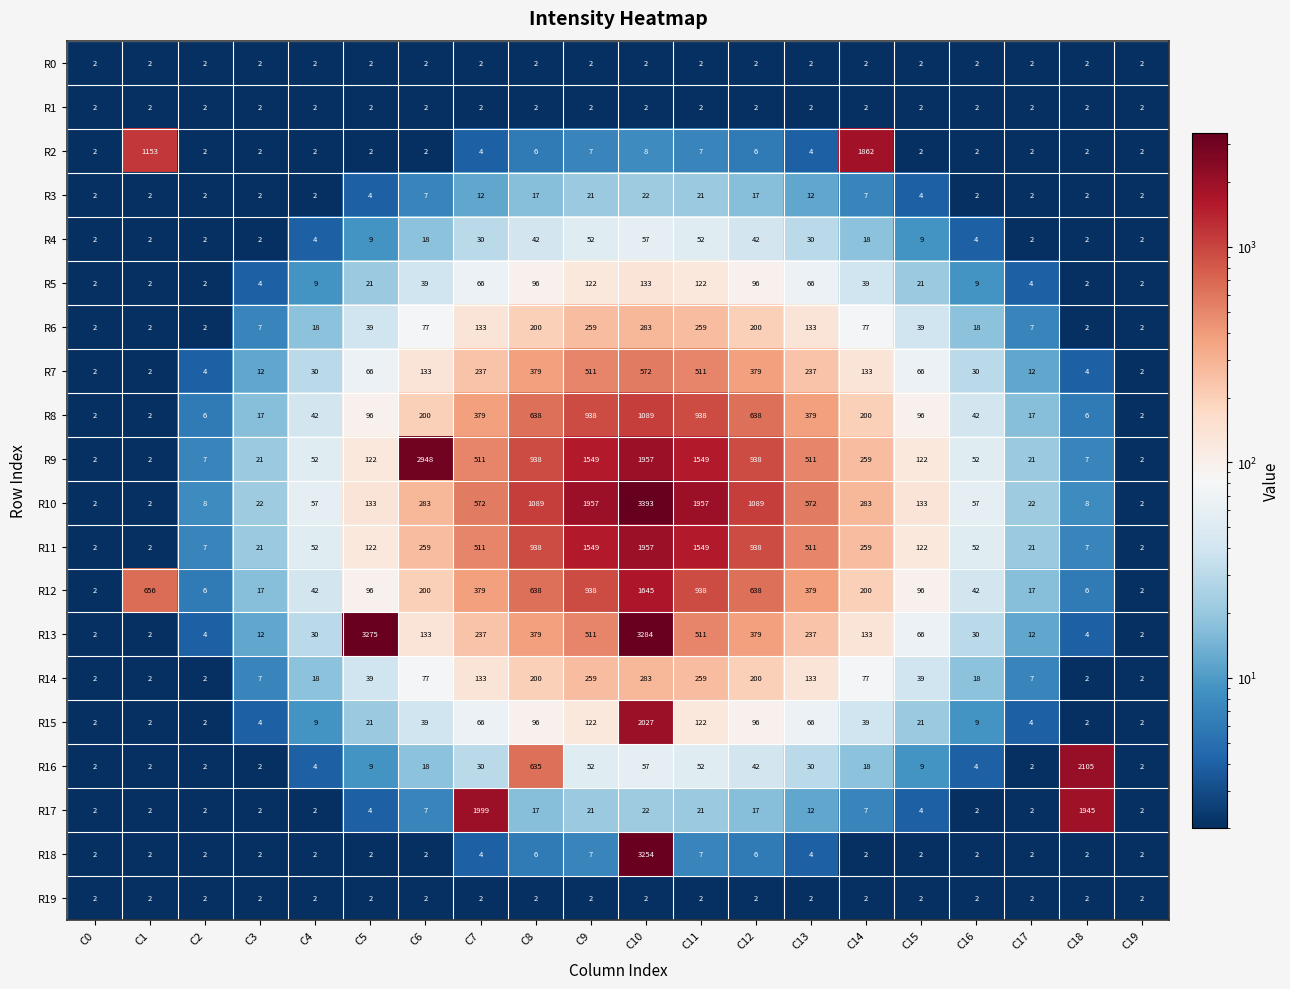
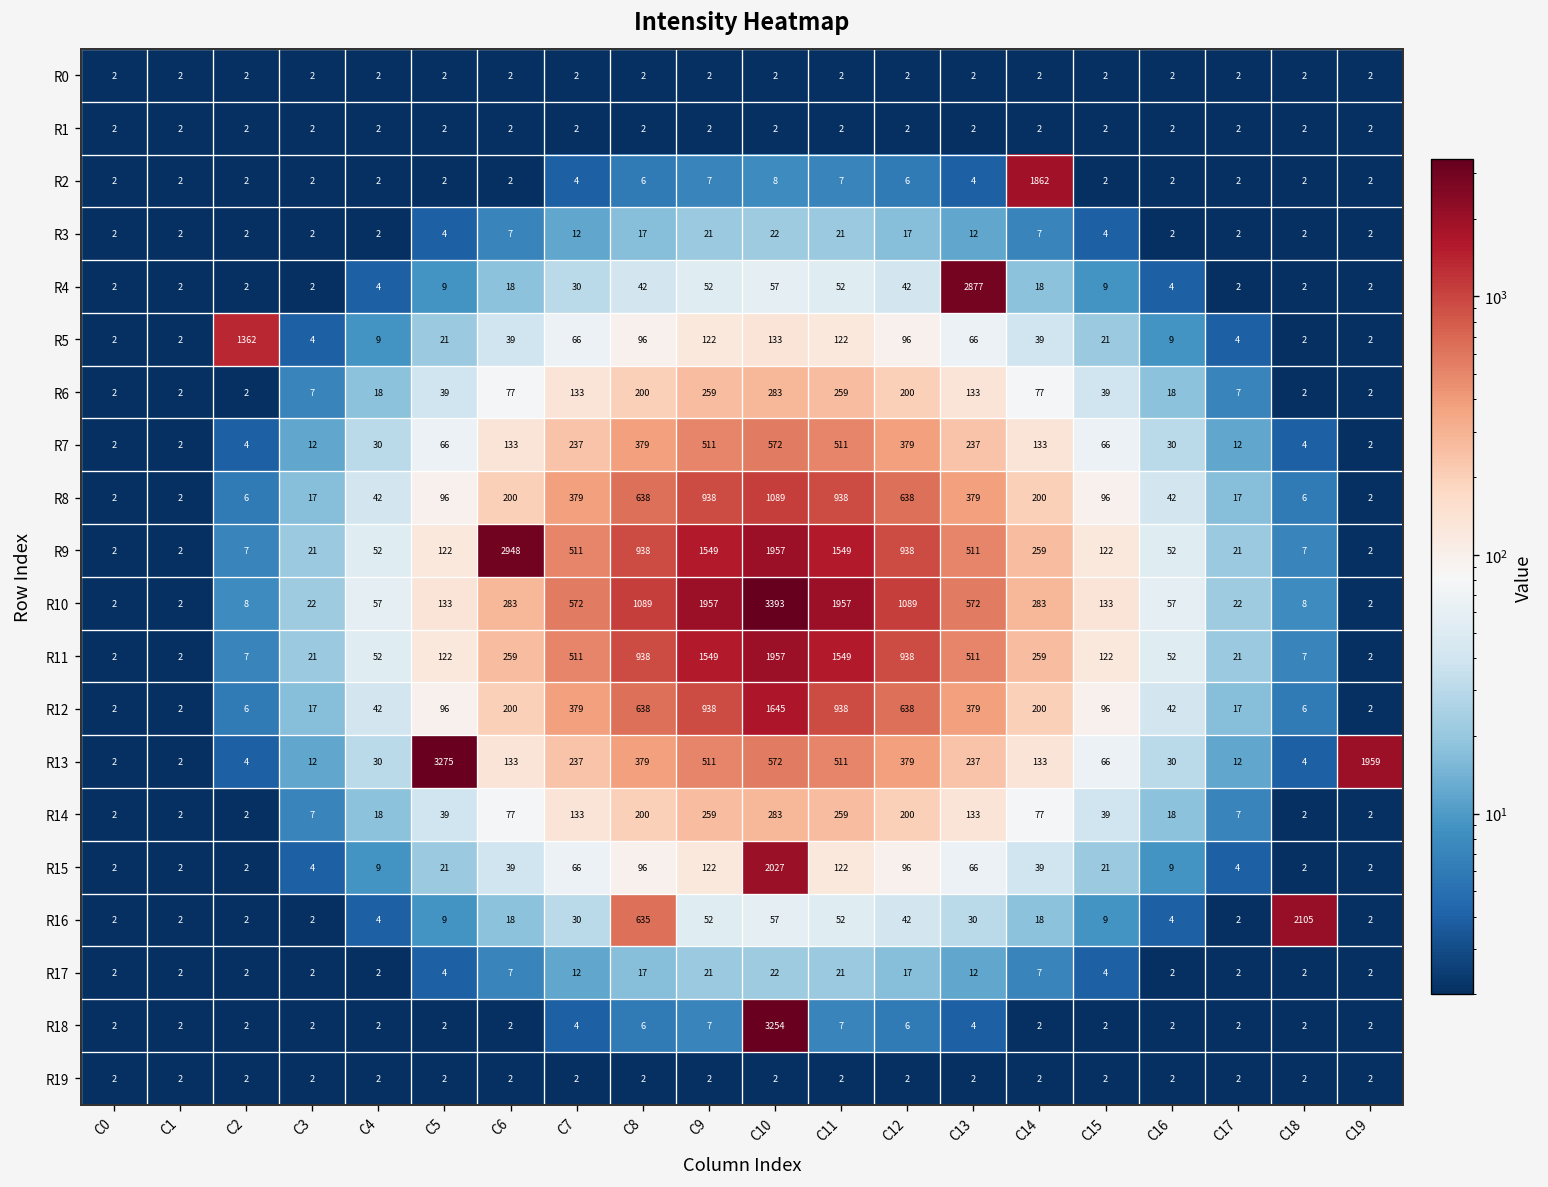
R2, C1: 1153 -> 2
R4, C13: 30 -> 2877
R5, C2: 2 -> 1362
R12, C1: 656 -> 2
R13, C10: 3284 -> 572
R13, C19: 2 -> 1959
R17, C7: 1999 -> 12
R17, C18: 1945 -> 2
